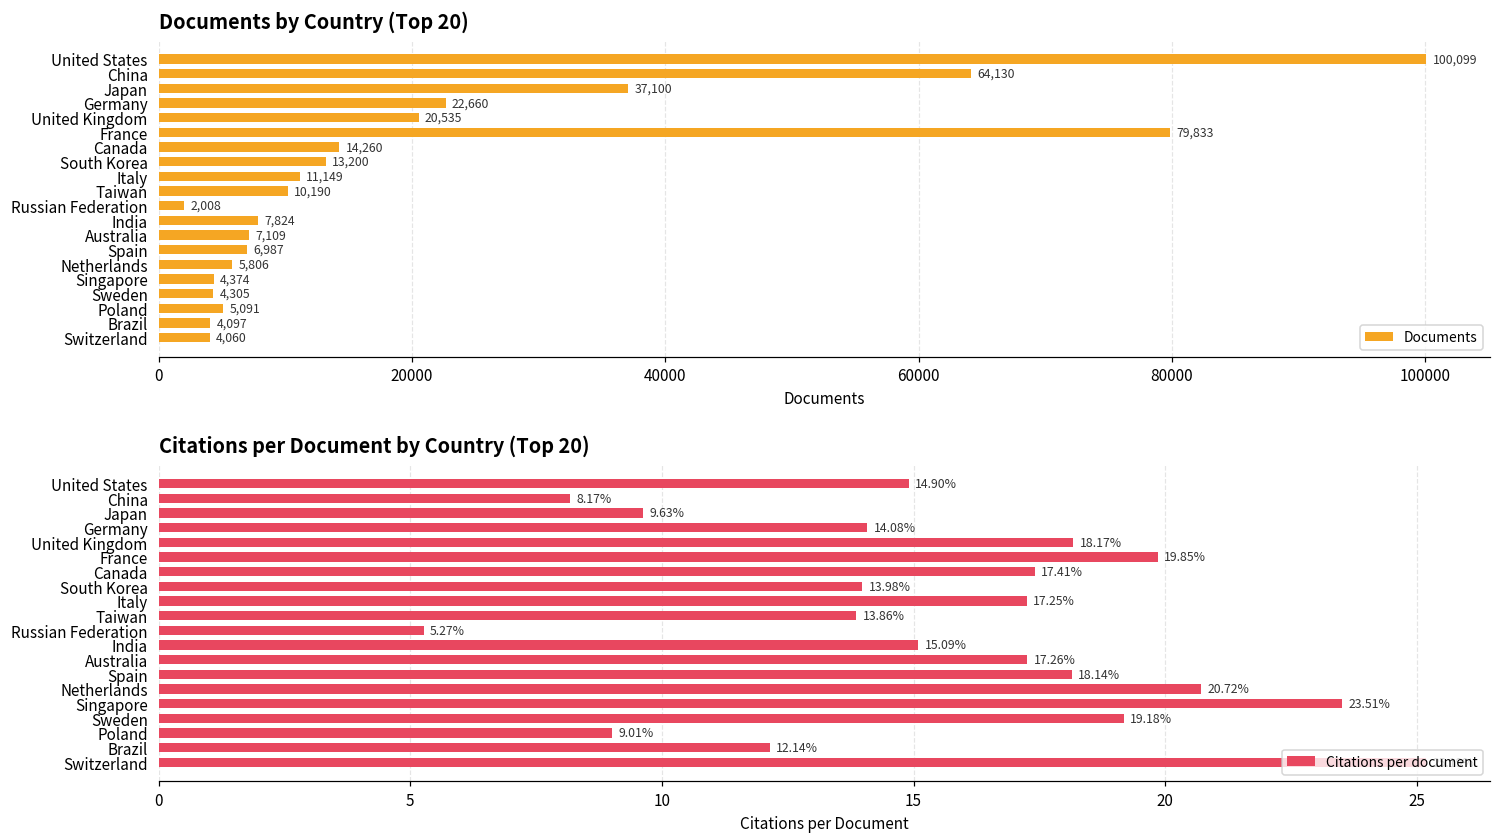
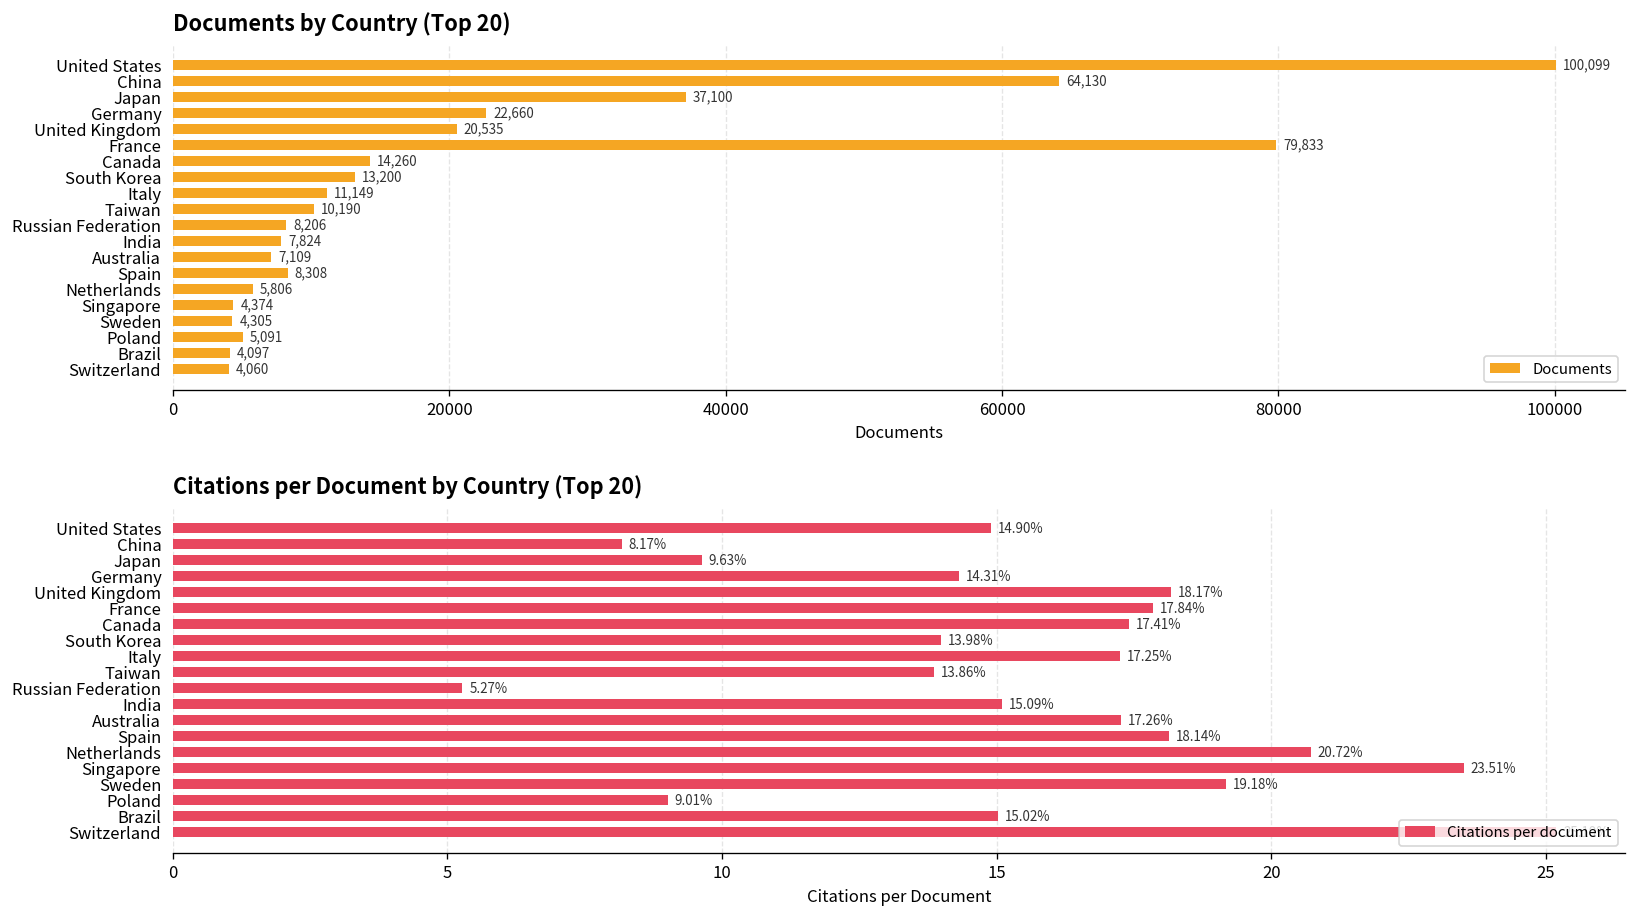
Documents by Country (Top 20), Russian Federation: 2,008 -> 8,206
Documents by Country (Top 20), Spain: 6,987 -> 8,308
Citations per Document by Country (Top 20), Germany: 14.08% -> 14.31%
Citations per Document by Country (Top 20), France: 19.85% -> 17.84%
Citations per Document by Country (Top 20), Brazil: 12.14% -> 15.02%
